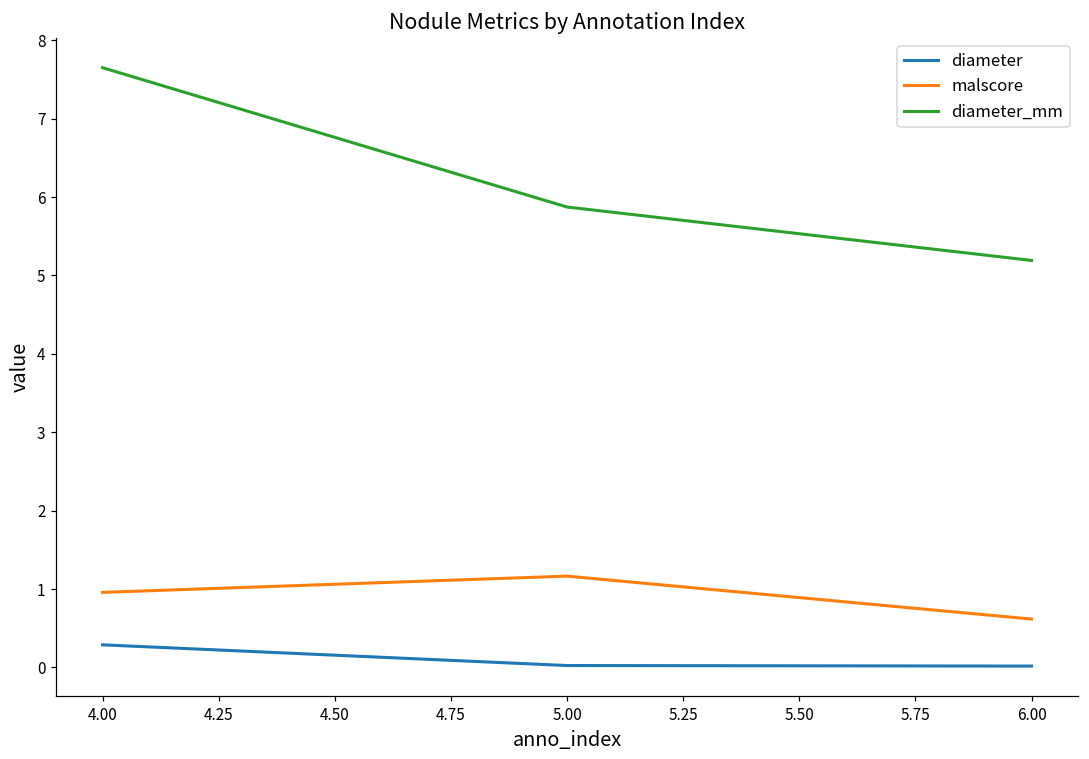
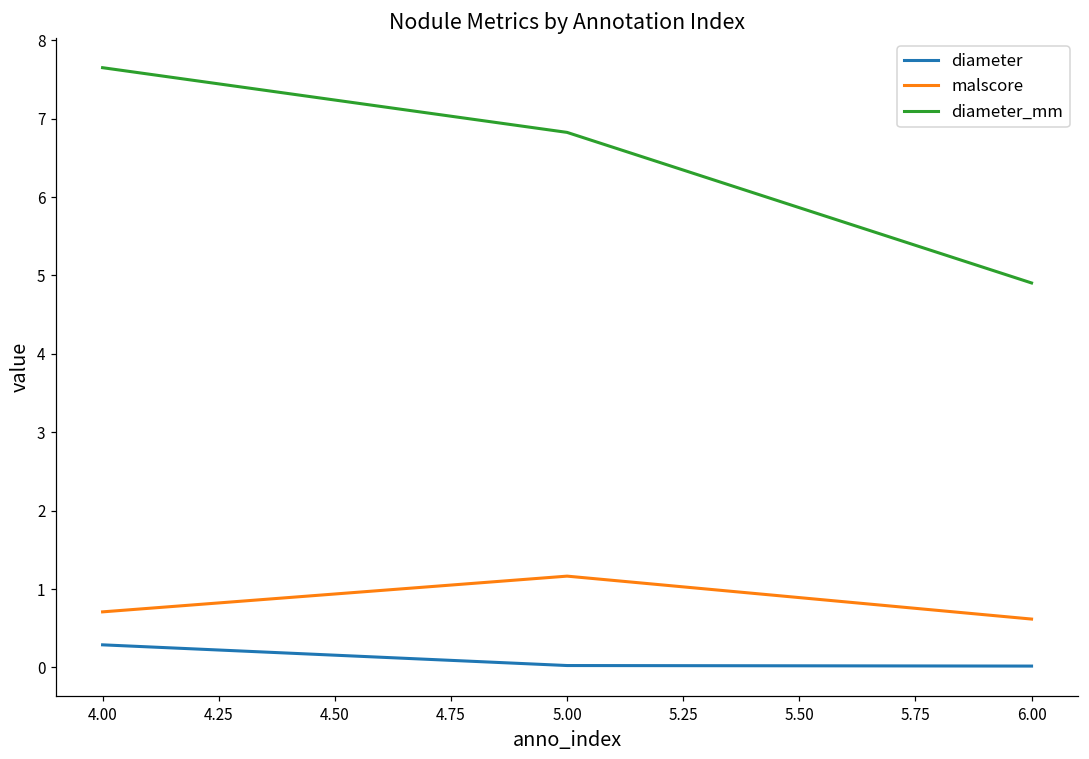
malscore, 4.00: 1.0 -> 0.7
diameter_mm, 5.00: 5.9 -> 6.8
diameter_mm, 6.00: 5.2 -> 4.9
